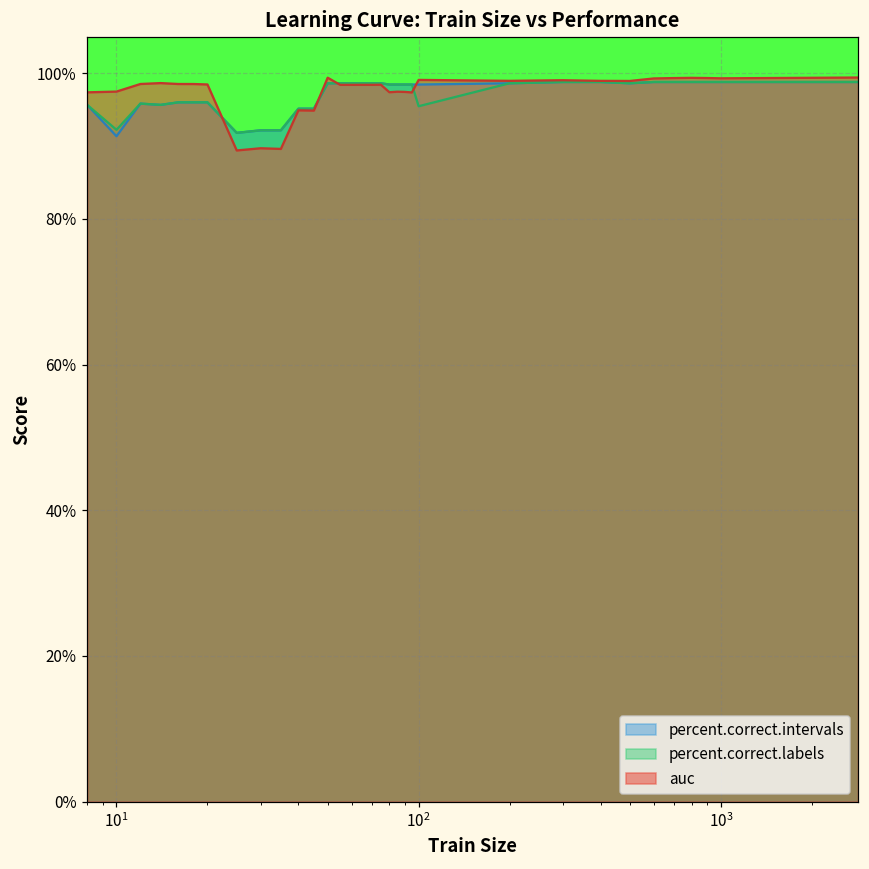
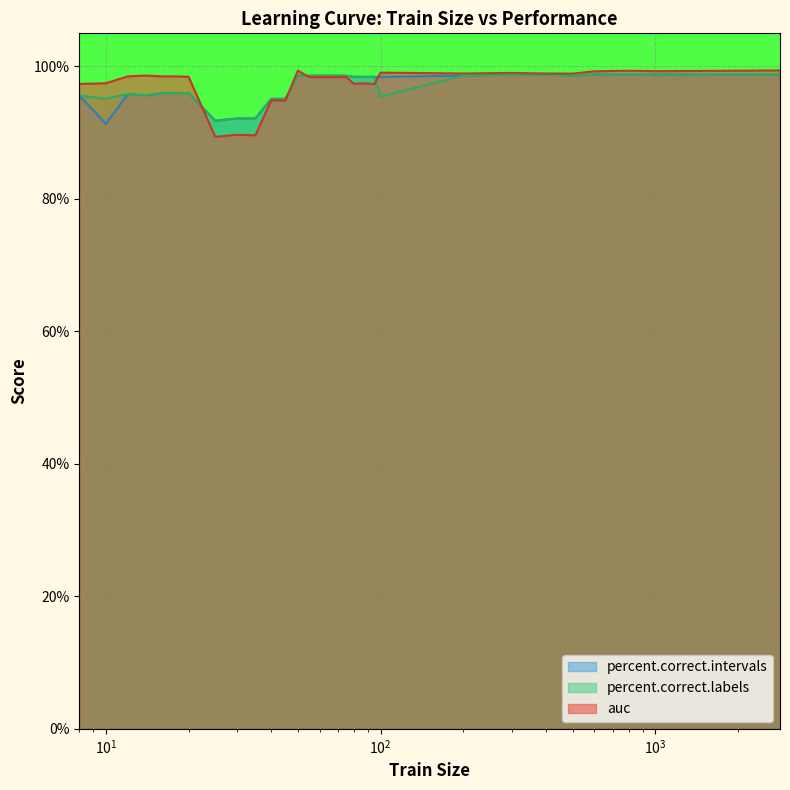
percent.correct.labels, 10^1: 92% -> 95%
